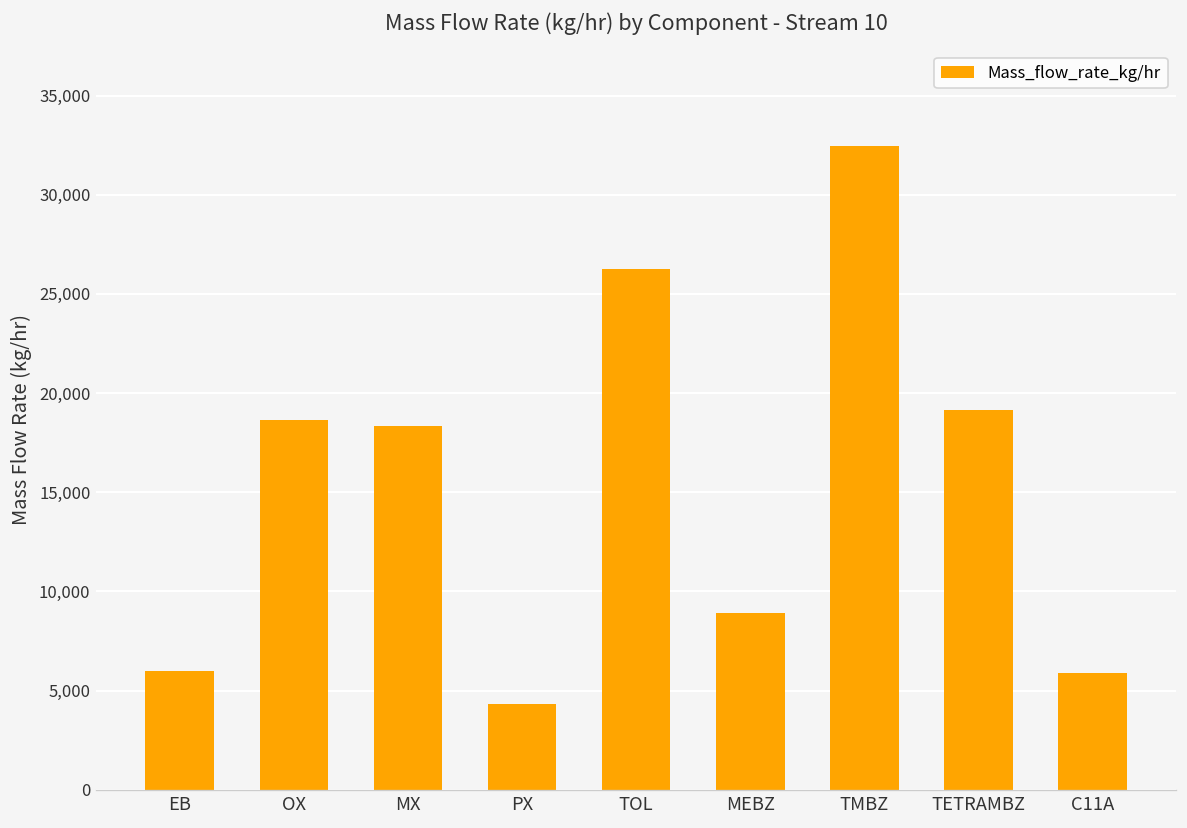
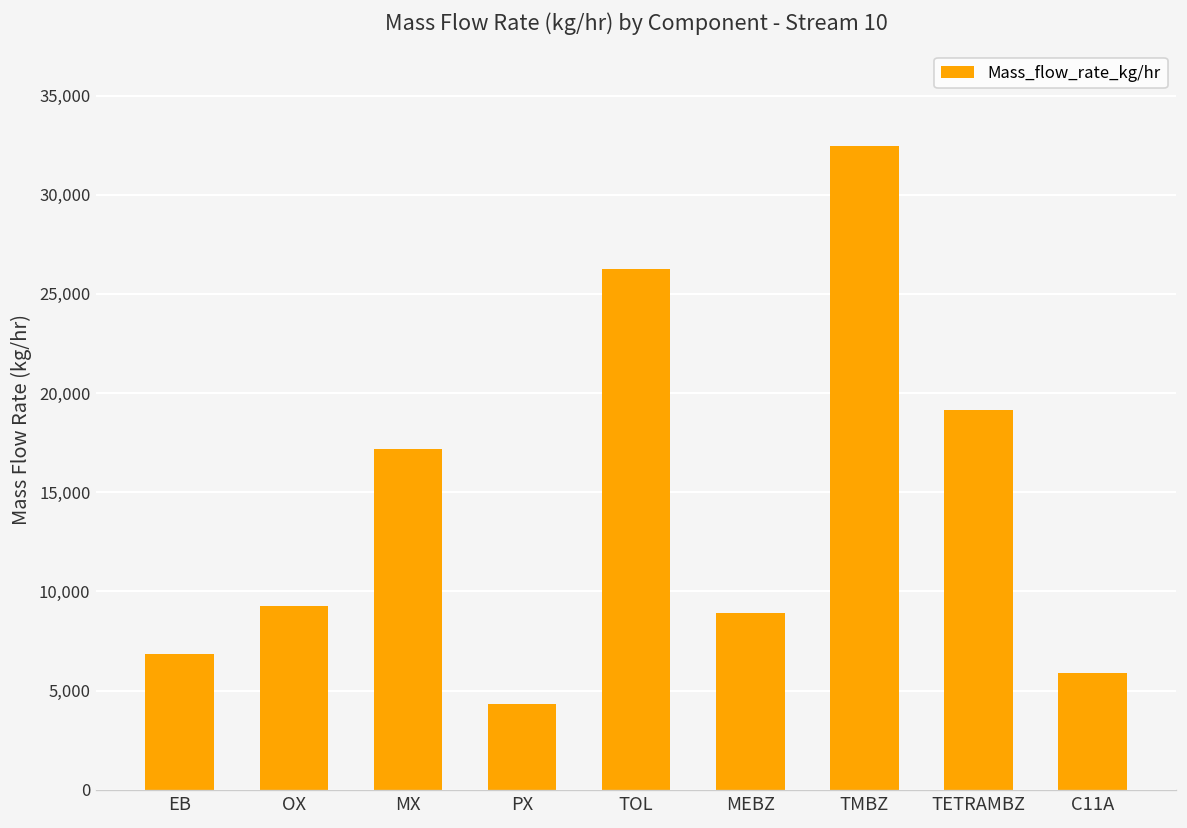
EB: 6,000 -> 6,800
OX: 18,600 -> 9,300
MX: 18,300 -> 17,200
